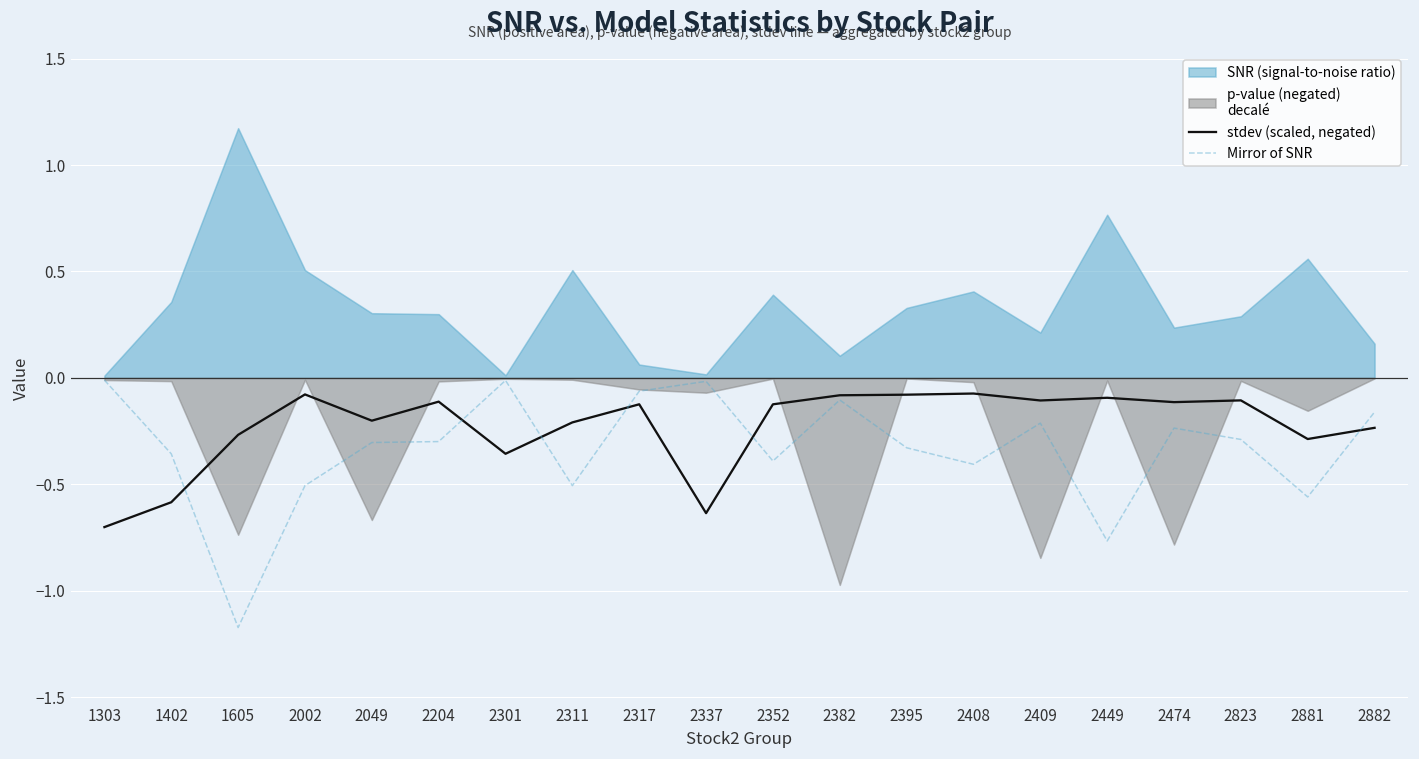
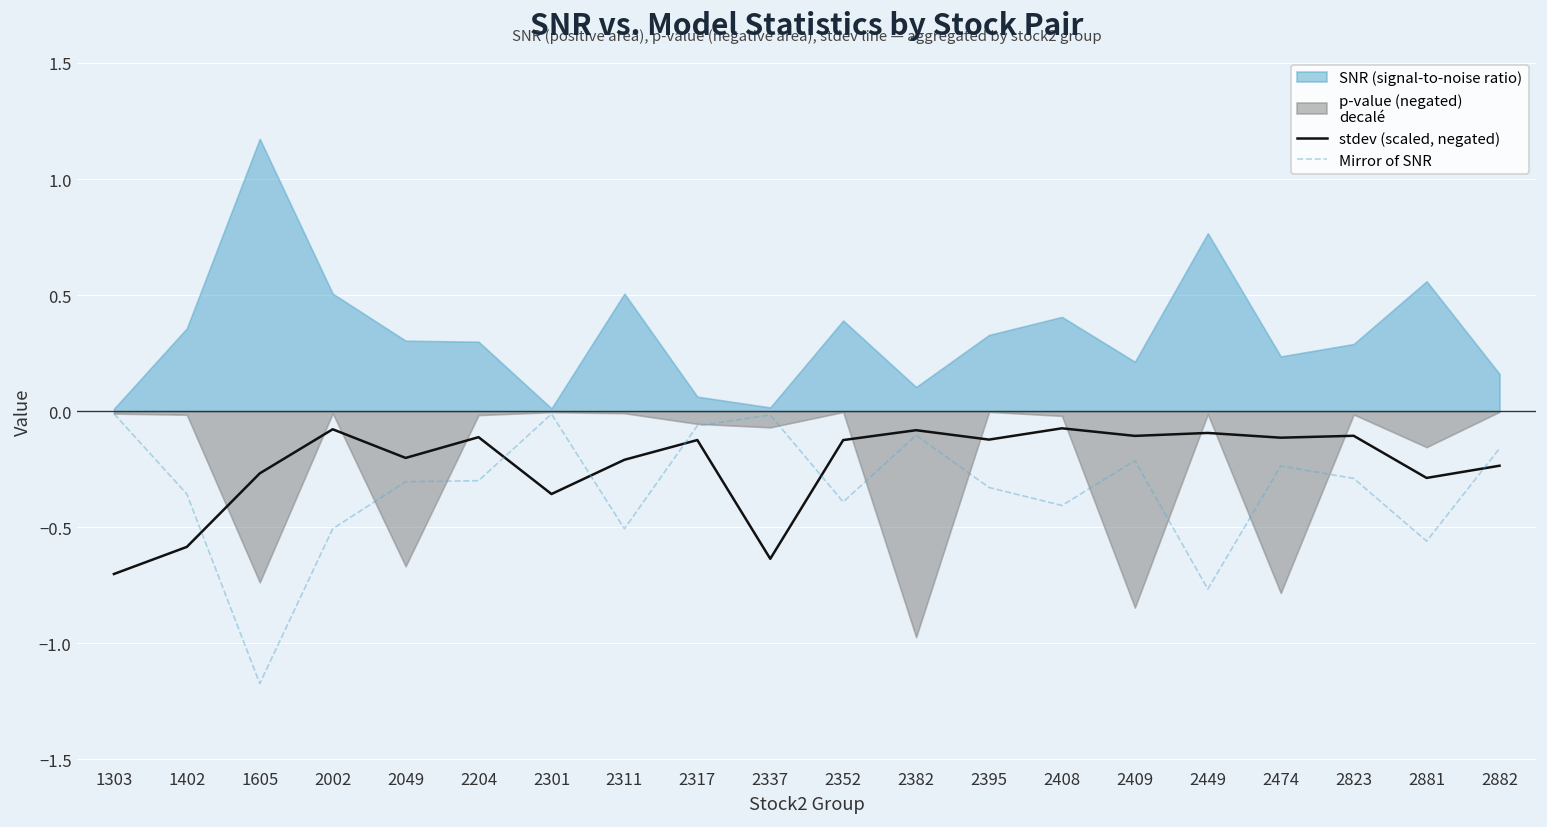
stdev (scaled, negated), 2395: -0.08 -> -0.12
